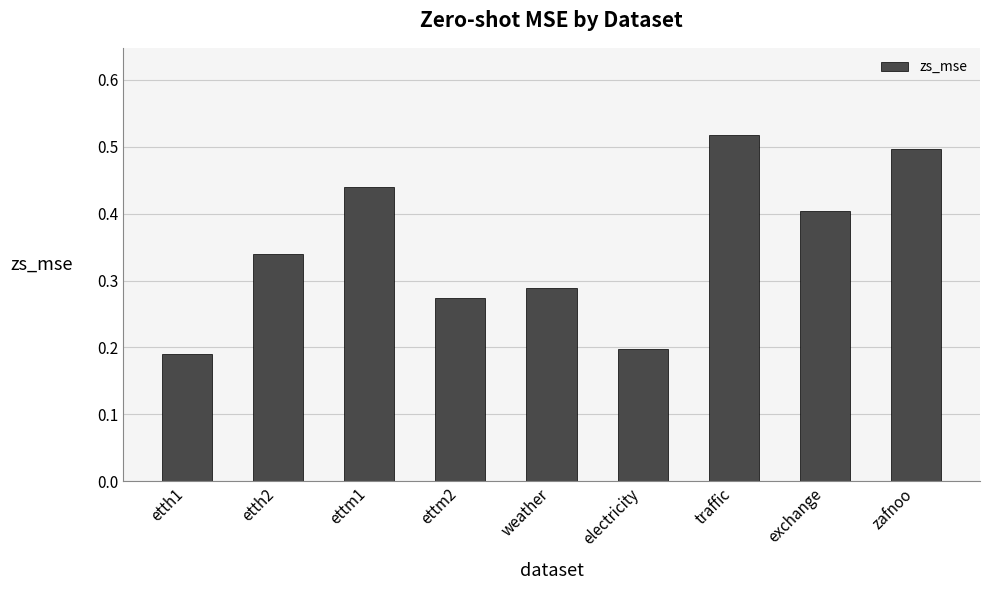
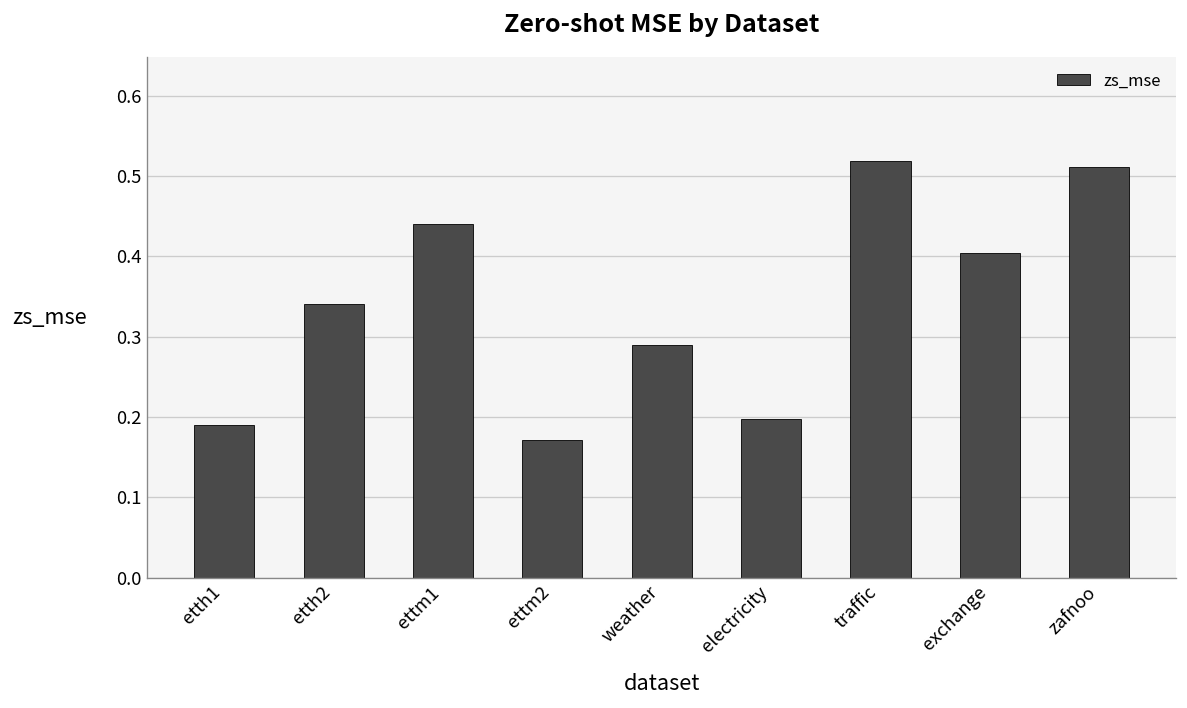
ettm2: 0.27 -> 0.17
zafnoo: 0.50 -> 0.51
